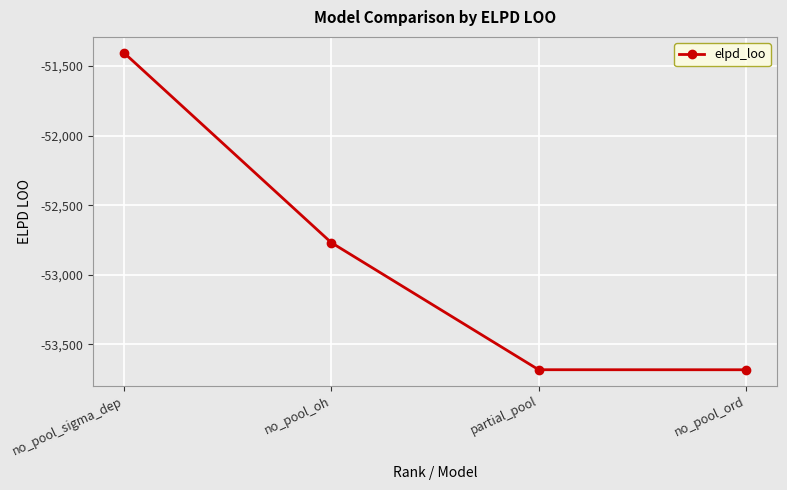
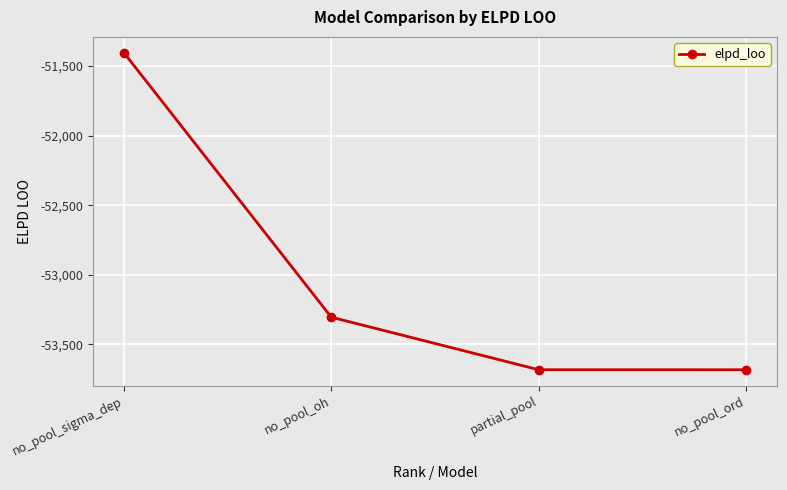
no_pool_oh: -52,770 -> -53,300
